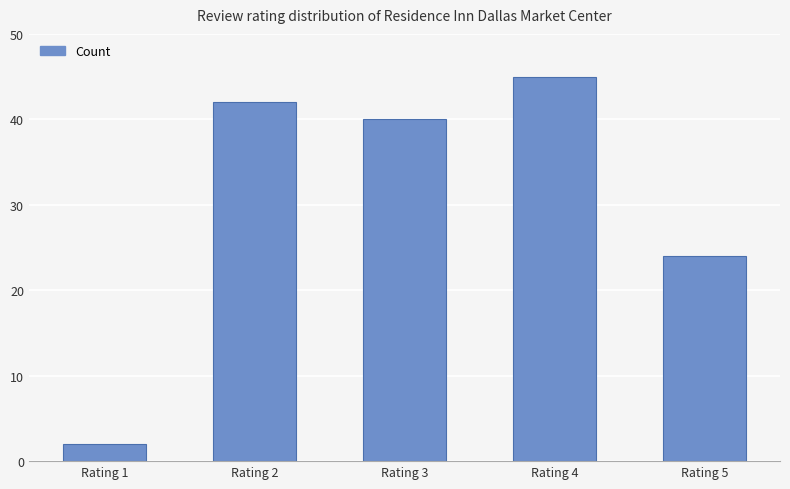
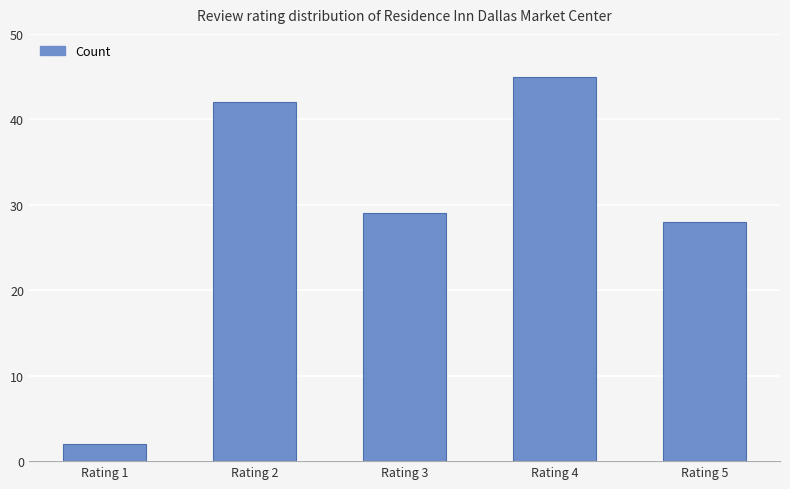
Rating 3: 40 -> 29
Rating 5: 24 -> 28
